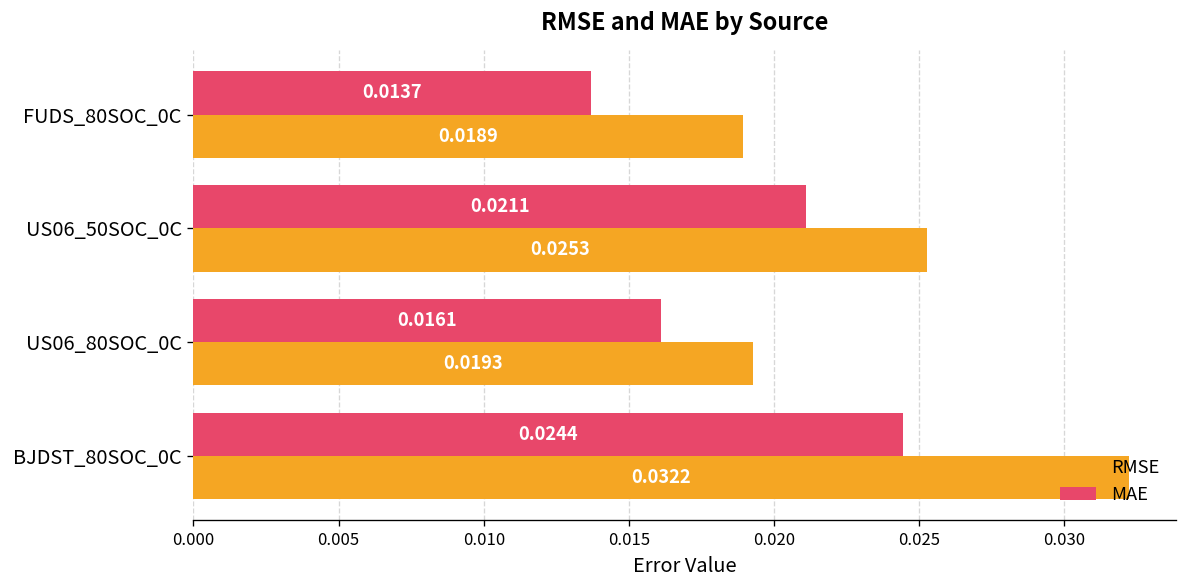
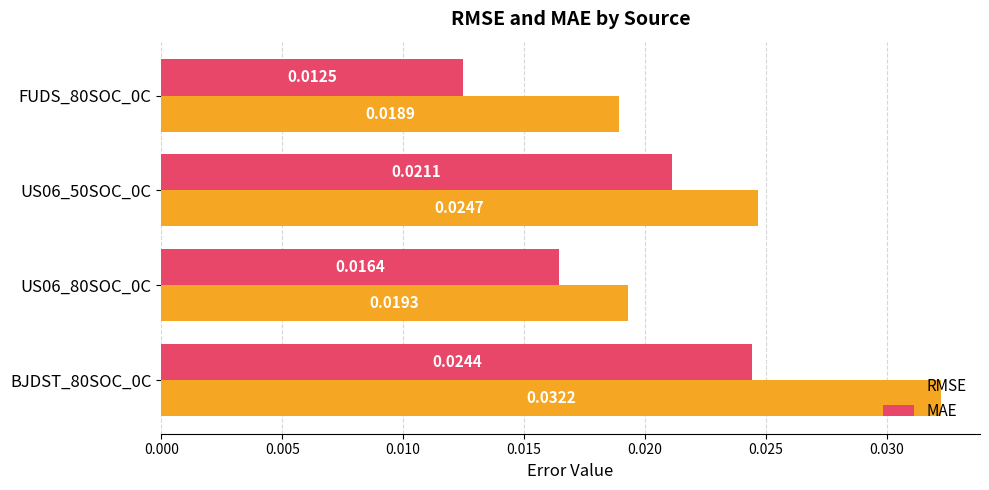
MAE, FUDS_80SOC_0C: 0.0137 -> 0.0125
RMSE, US06_50SOC_0C: 0.0253 -> 0.0247
MAE, US06_80SOC_0C: 0.0161 -> 0.0164
